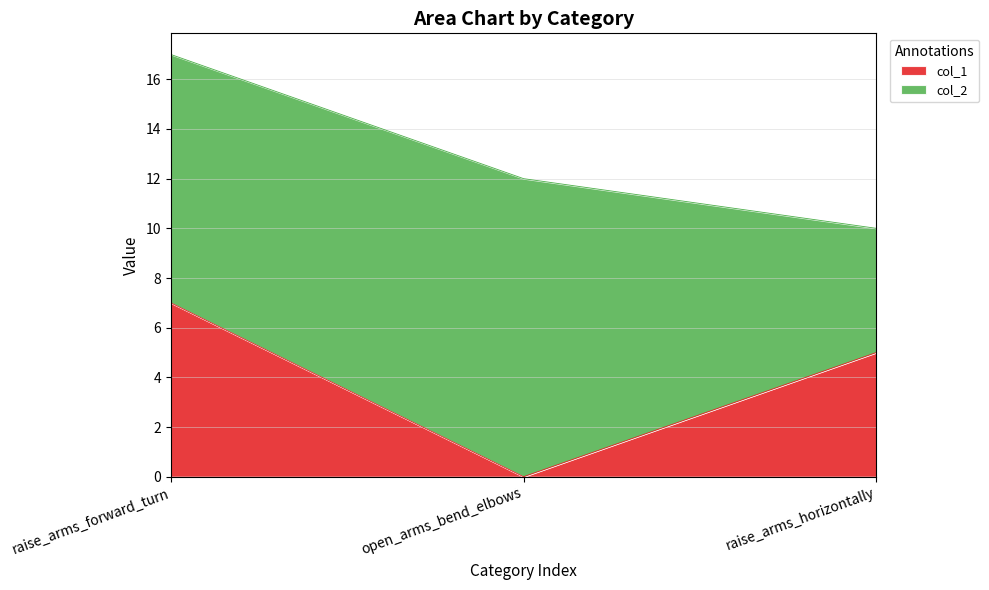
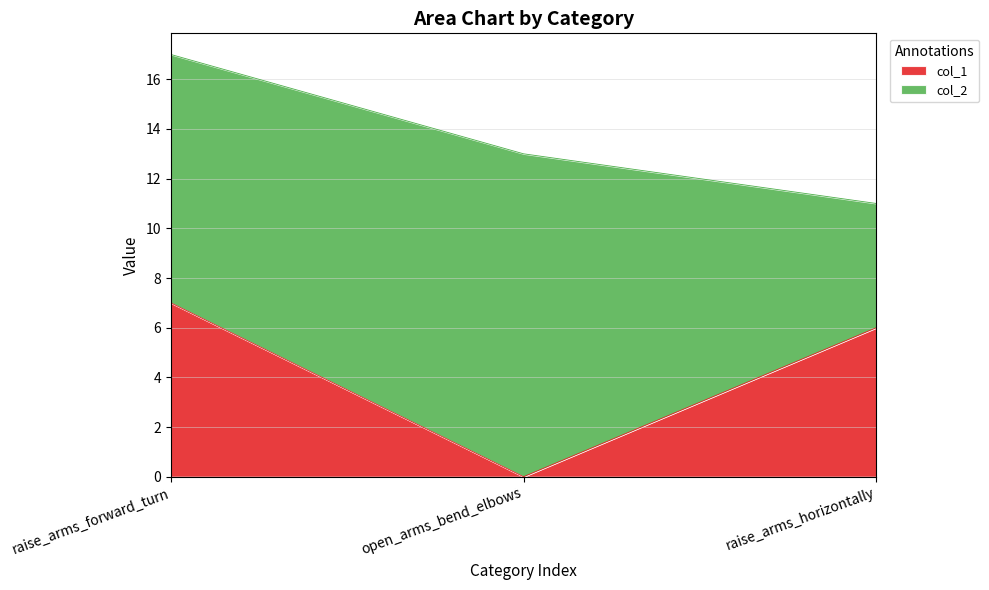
col_2, open_arms_bend_elbows: 12 -> 13
col_1, raise_arms_horizontally: 5 -> 6
